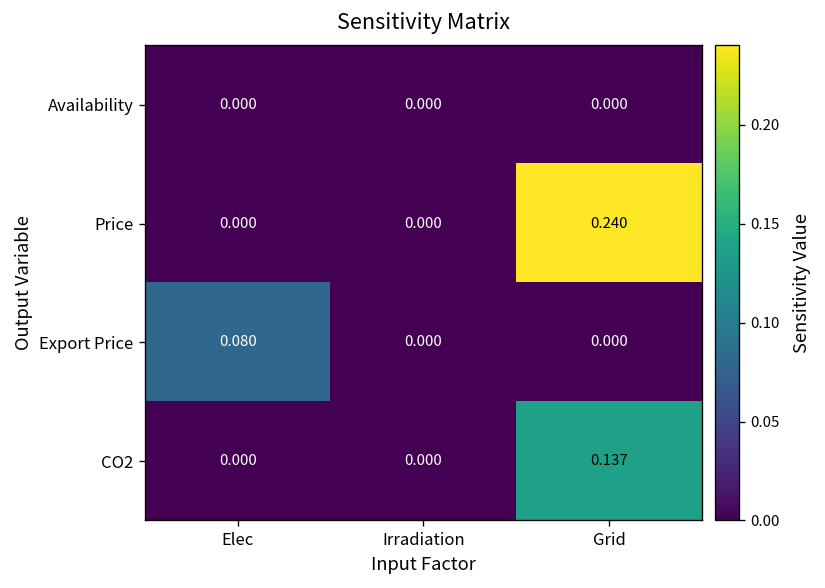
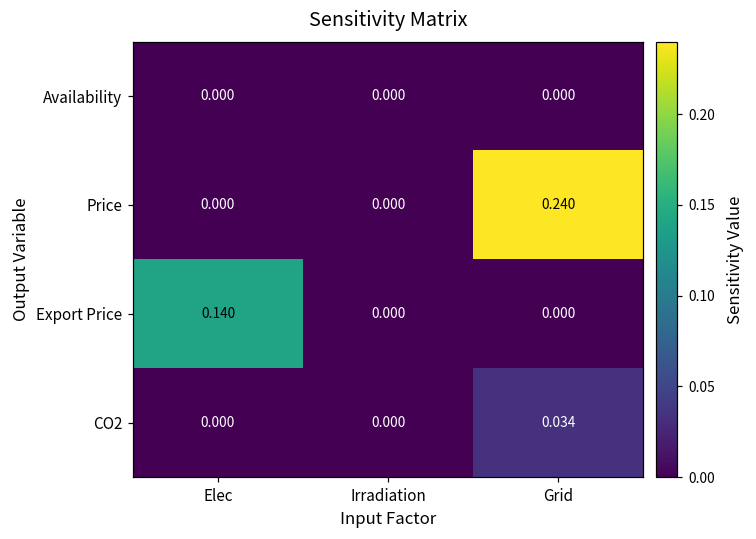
Export Price, Elec: 0.080 -> 0.140
CO2, Grid: 0.137 -> 0.034
